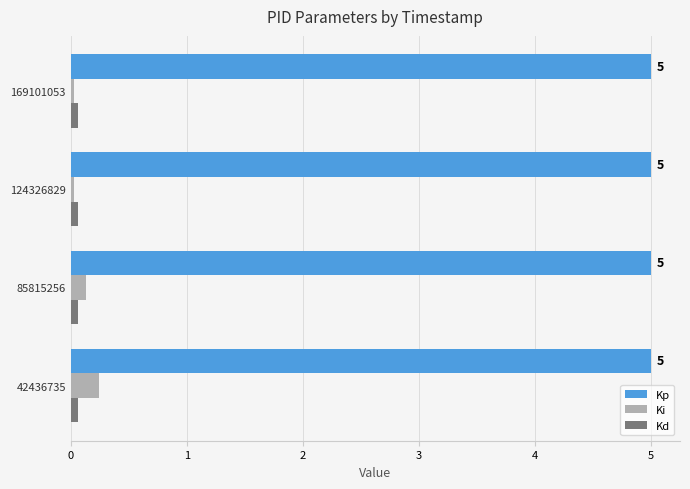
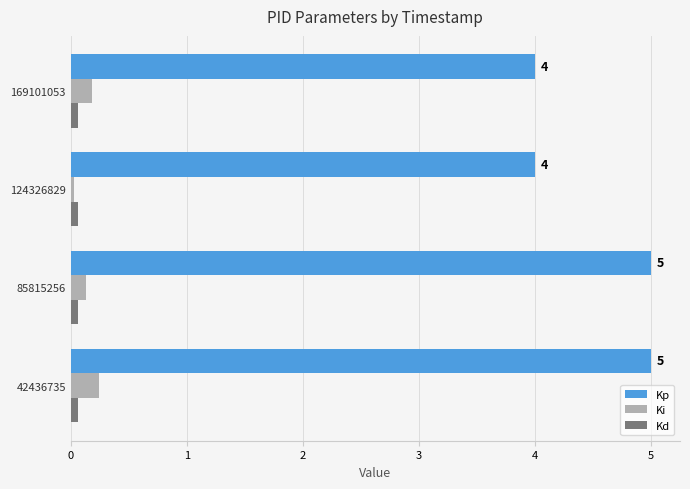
Kp, 169101053: 5 -> 4
Ki, 169101053: 0.03 -> 0.18
Kp, 124326829: 5 -> 4
